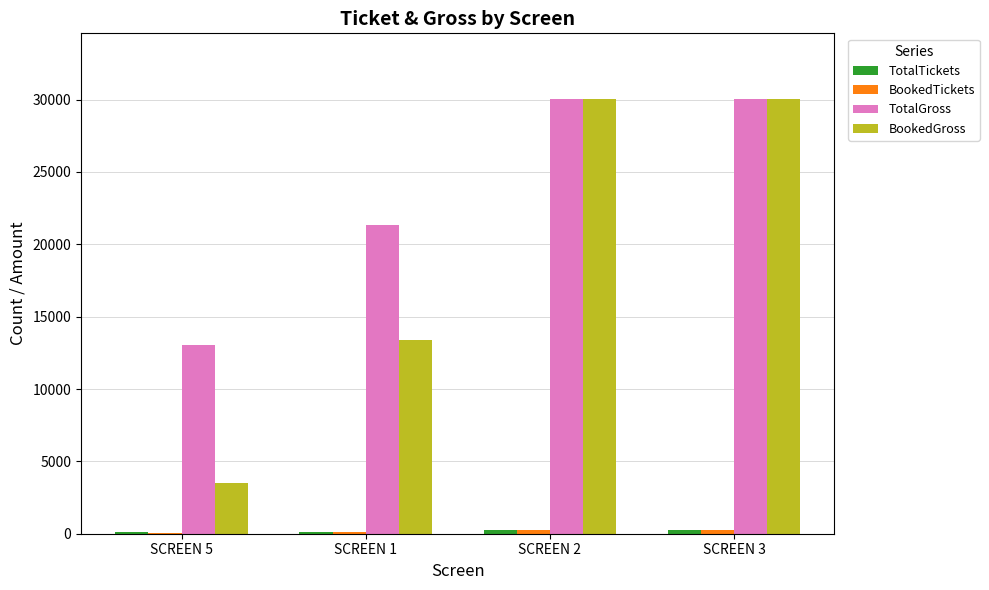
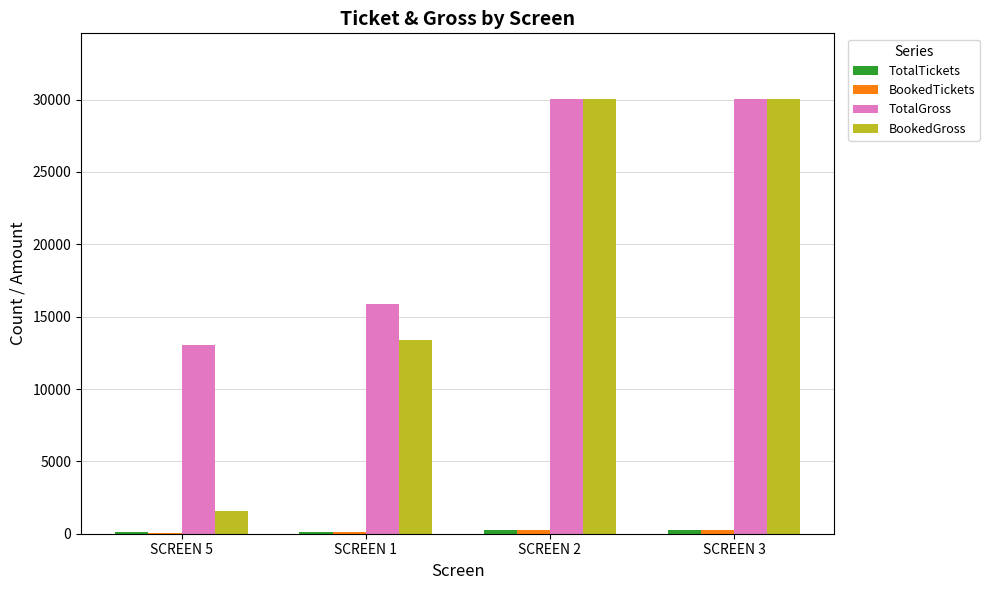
BookedGross, SCREEN 5: 3500 -> 1600
TotalGross, SCREEN 1: 21400 -> 15900
